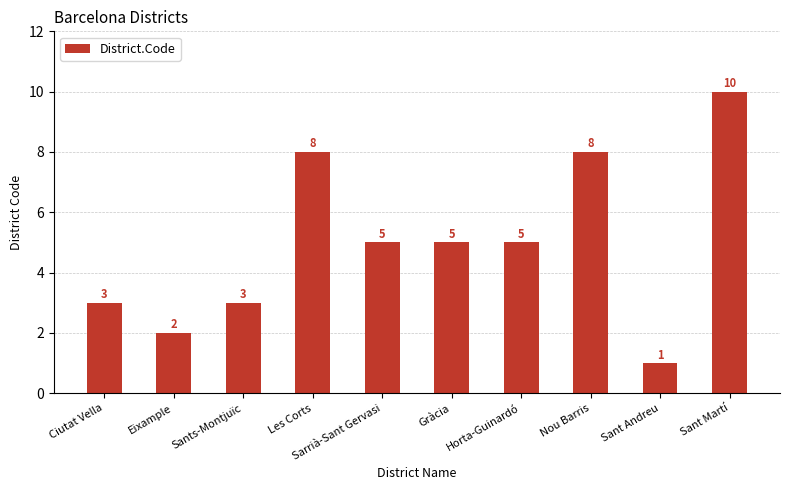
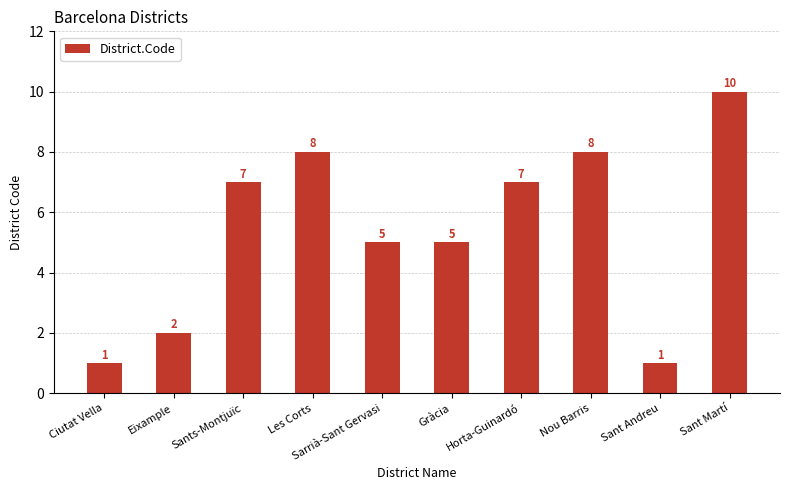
Ciutat Vella: 3 -> 1
Sants-Montjuïc: 3 -> 7
Horta-Guinardó: 5 -> 7
